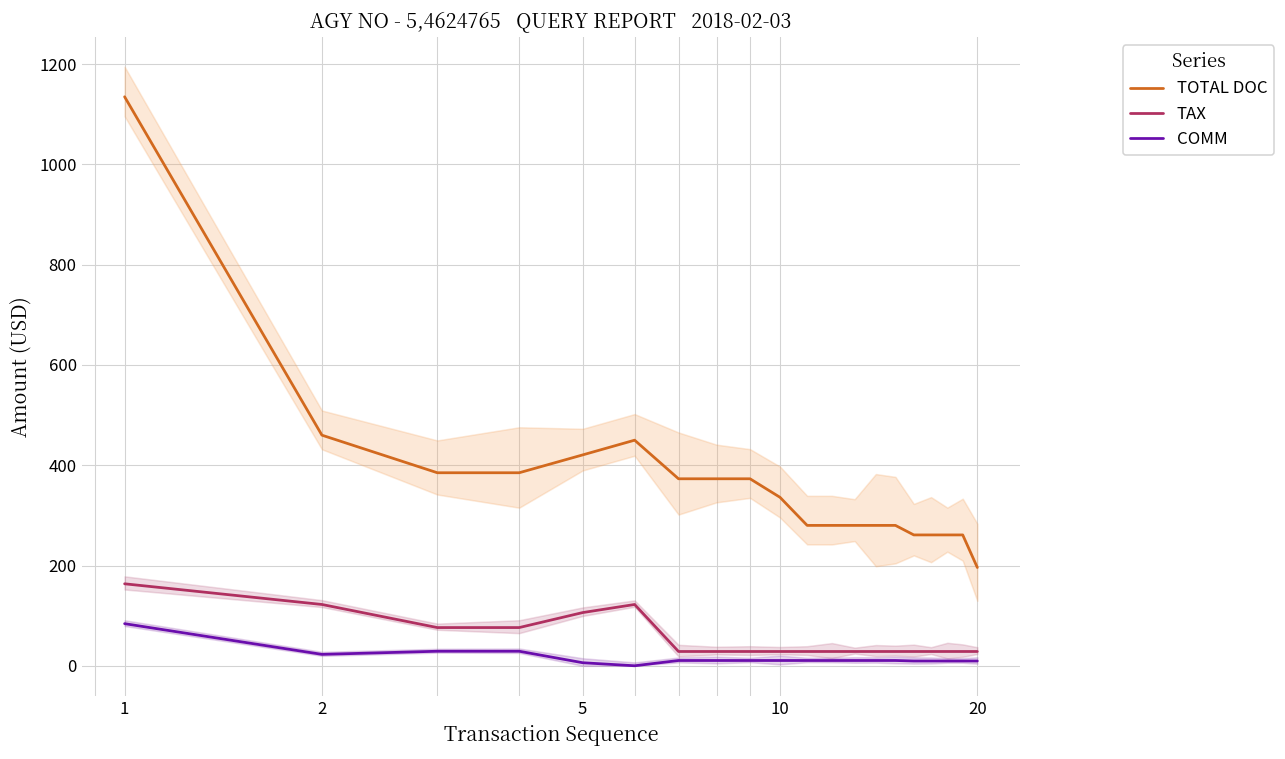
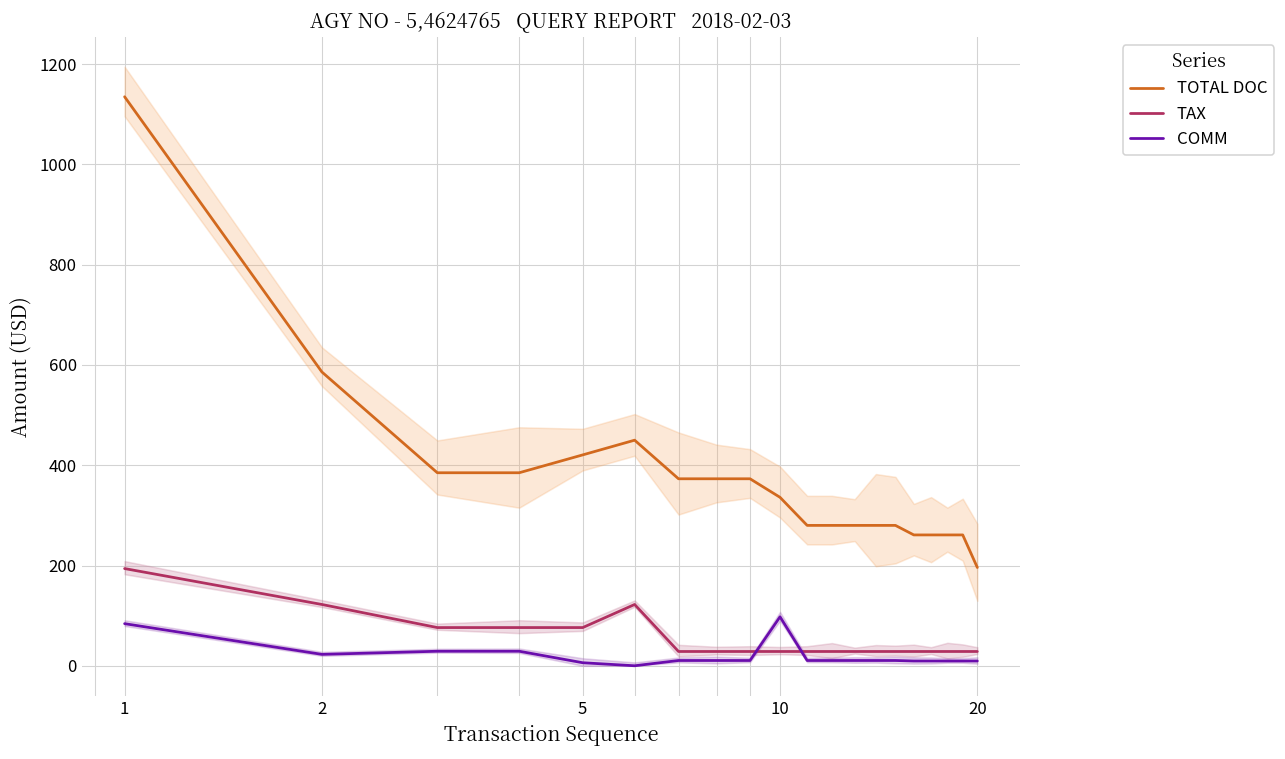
TAX, 1: 160 -> 190
TOTAL DOC, 2: 460 -> 590
TAX, 5: 110 -> 80
COMM, 10: 10 -> 100
